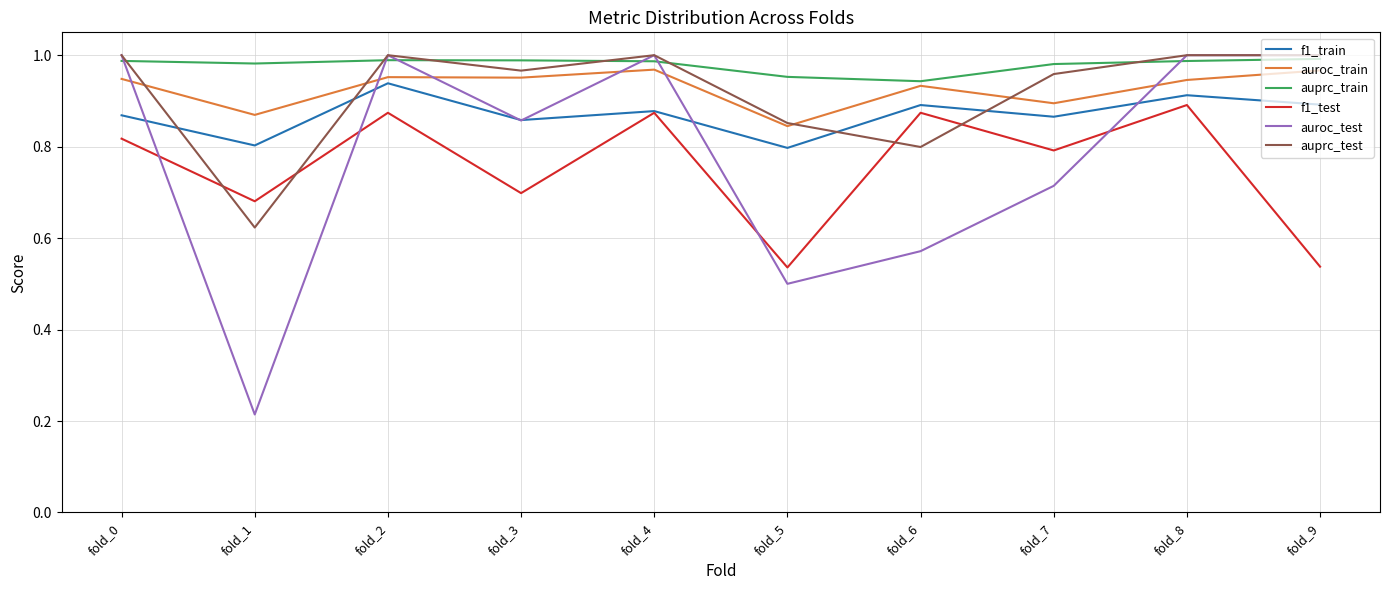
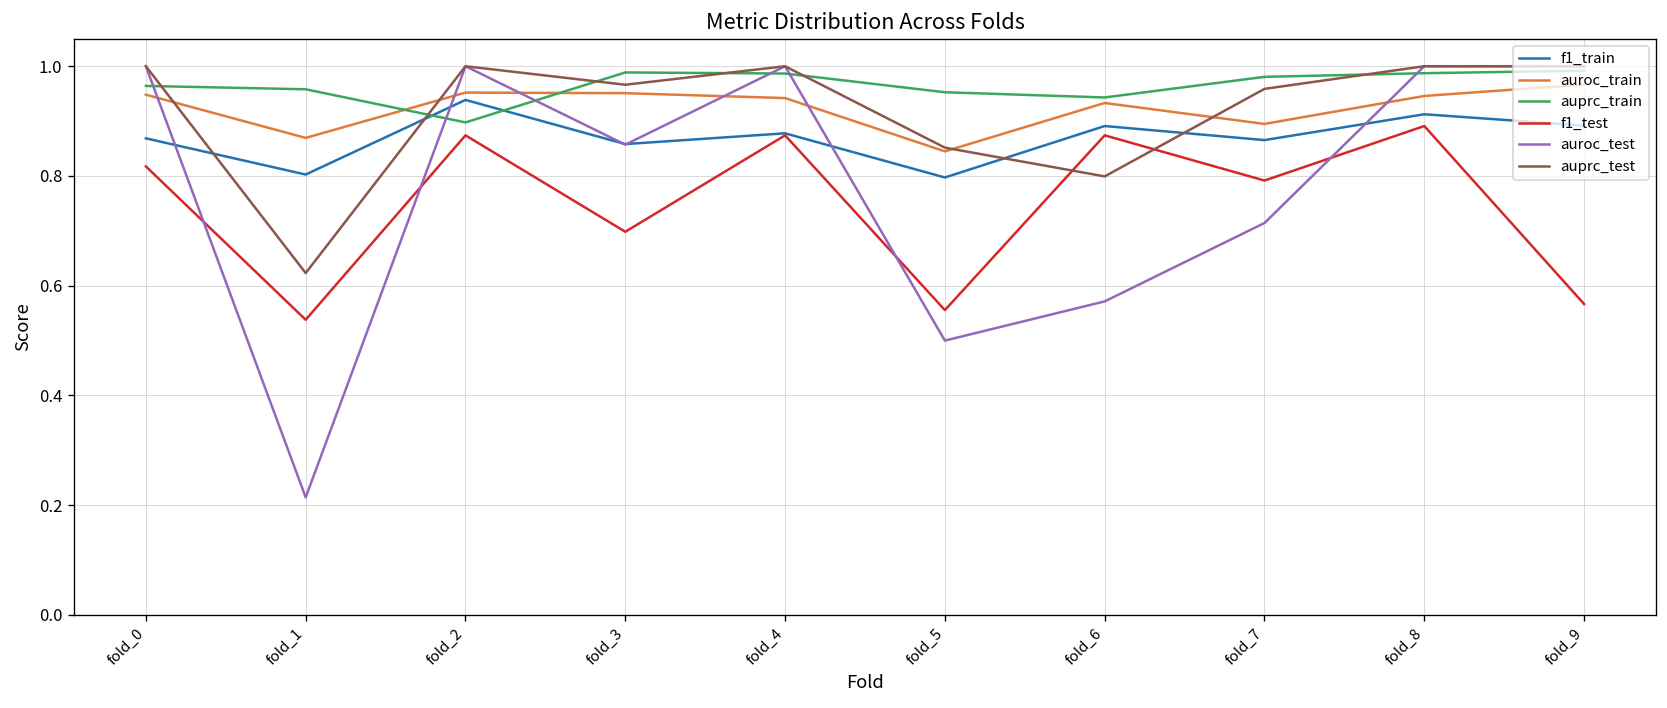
auprc_train, fold_0: 0.99 -> 0.96
auprc_train, fold_1: 0.98 -> 0.96
f1_test, fold_1: 0.68 -> 0.54
auprc_train, fold_2: 0.99 -> 0.90
auroc_train, fold_4: 0.97 -> 0.94
f1_test, fold_5: 0.54 -> 0.56
f1_test, fold_9: 0.54 -> 0.57
